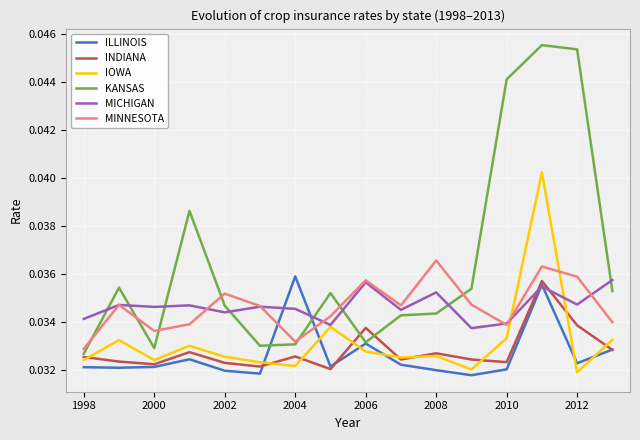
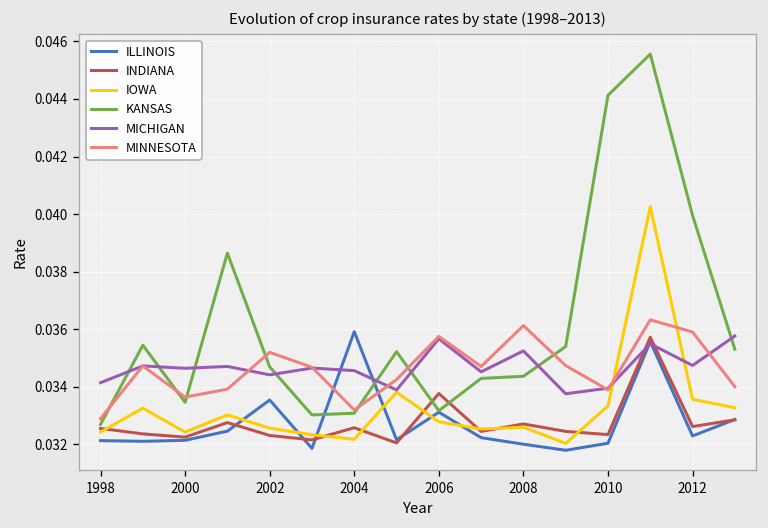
KANSAS, 2000: 0.0329 -> 0.0335
ILLINOIS, 2002: 0.0320 -> 0.0335
MINNESOTA, 2008: 0.0366 -> 0.0361
INDIANA, 2012: 0.0339 -> 0.0326
IOWA, 2012: 0.0319 -> 0.0336
KANSAS, 2012: 0.0454 -> 0.0400
